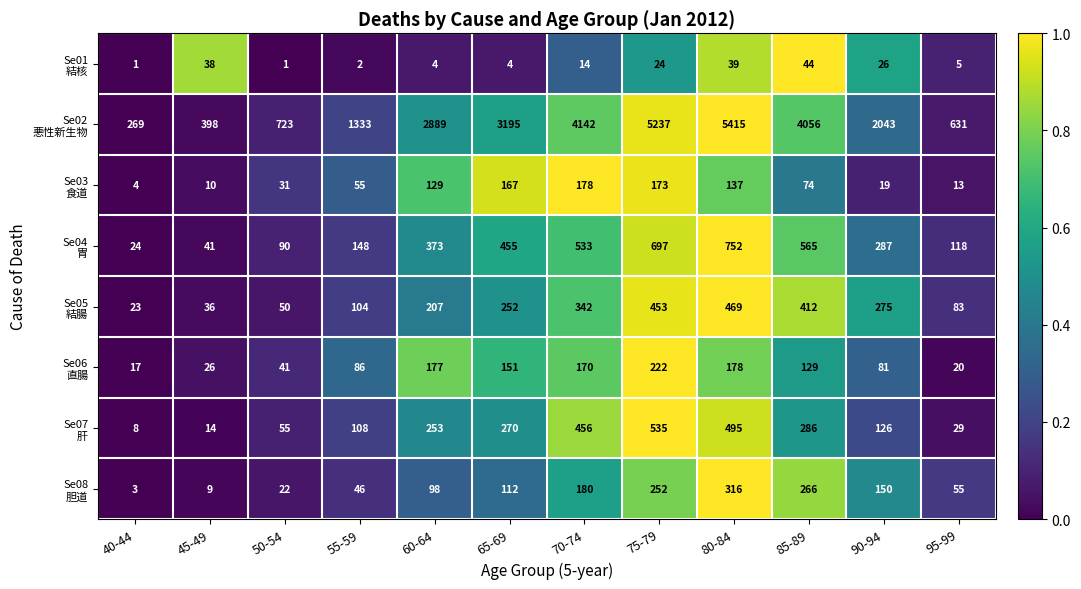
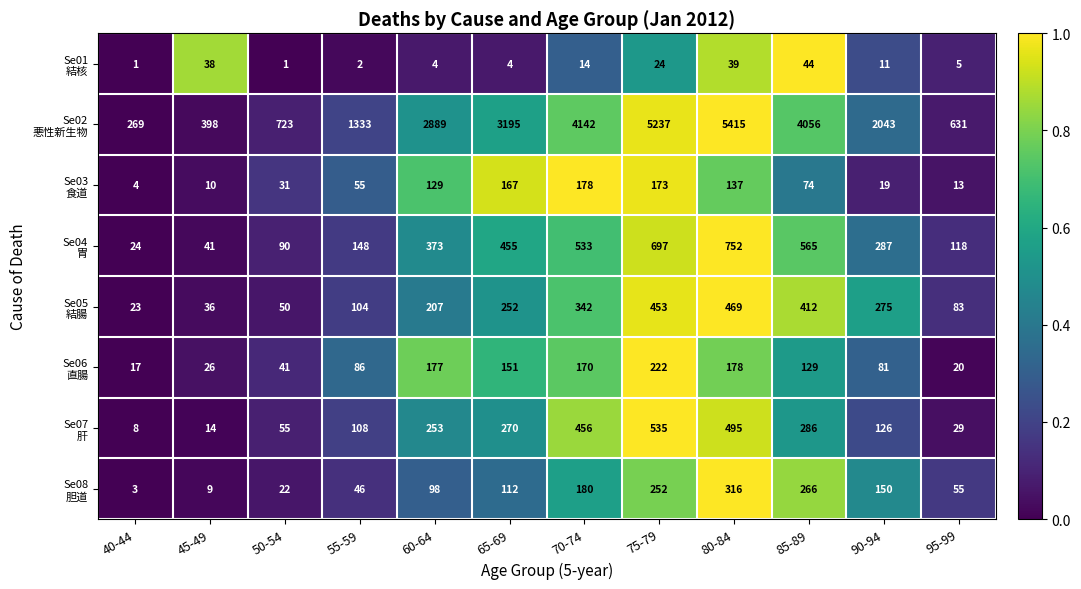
Se01 結核, 90-94: 26 -> 11
